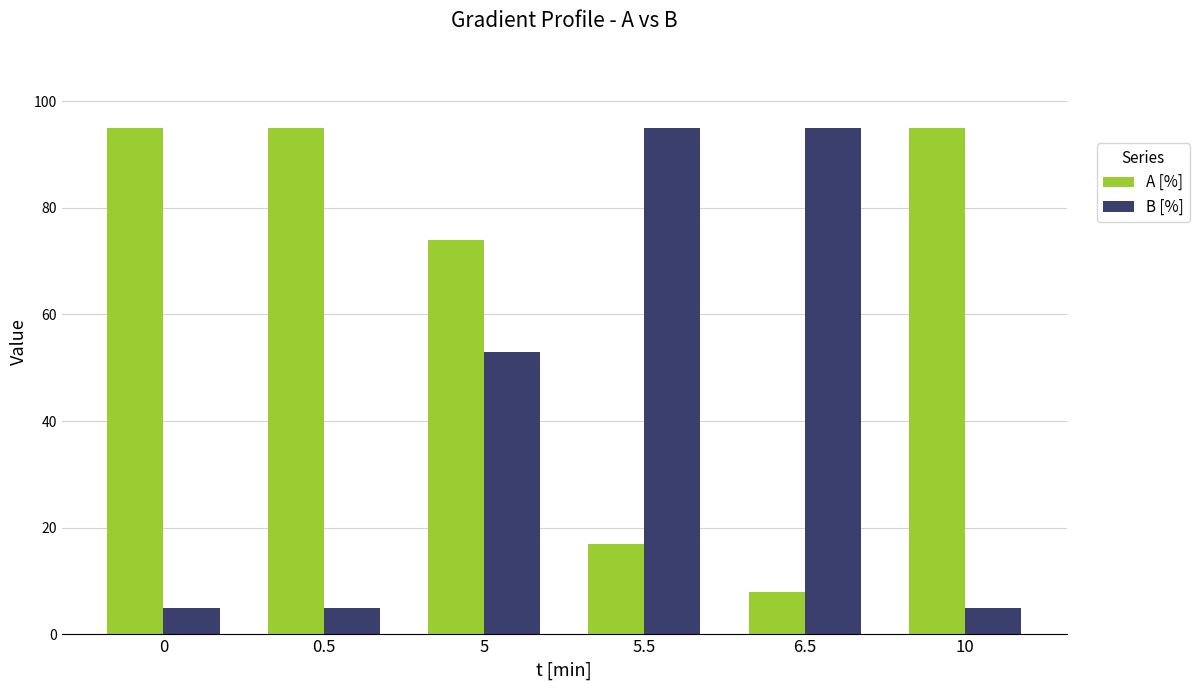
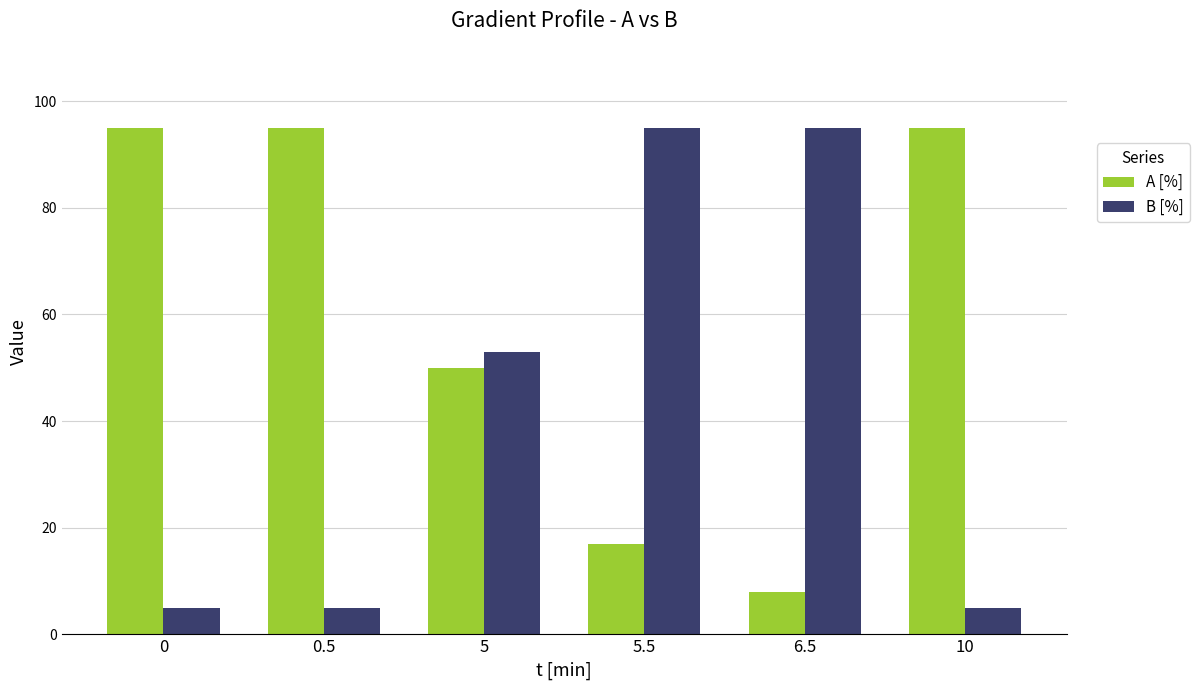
A [%], 5: 74 -> 50
